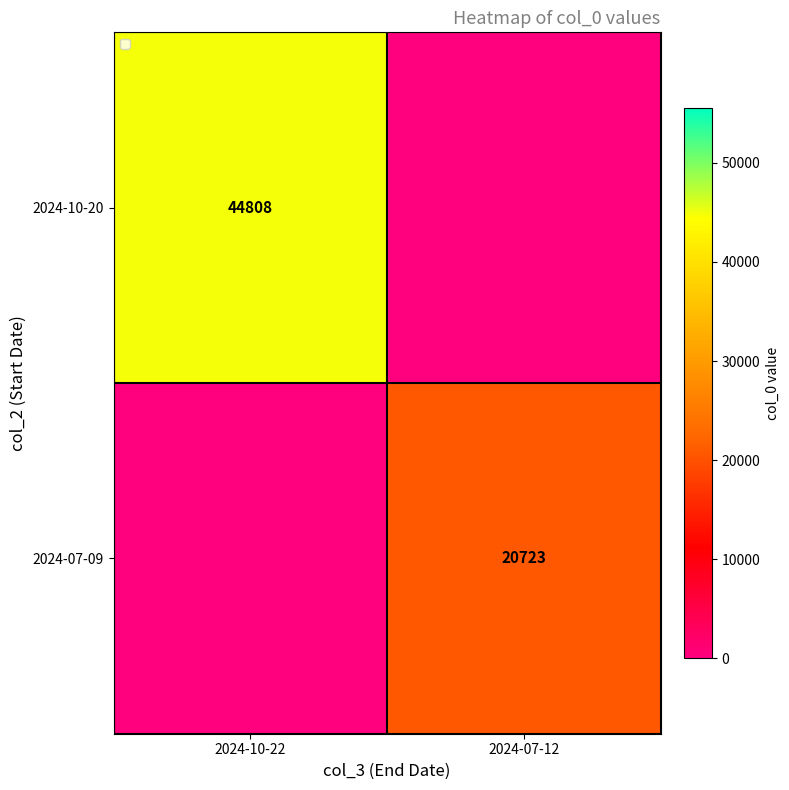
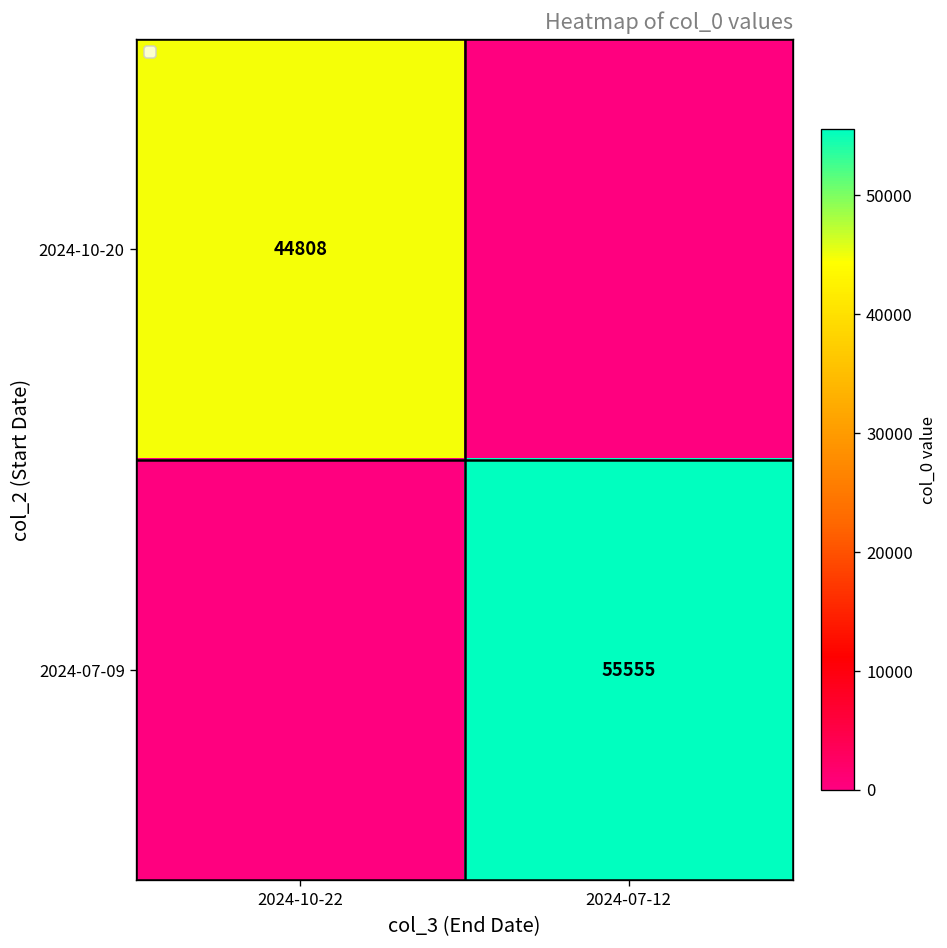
2024-07-09, 2024-07-12: 20723 -> 55555
